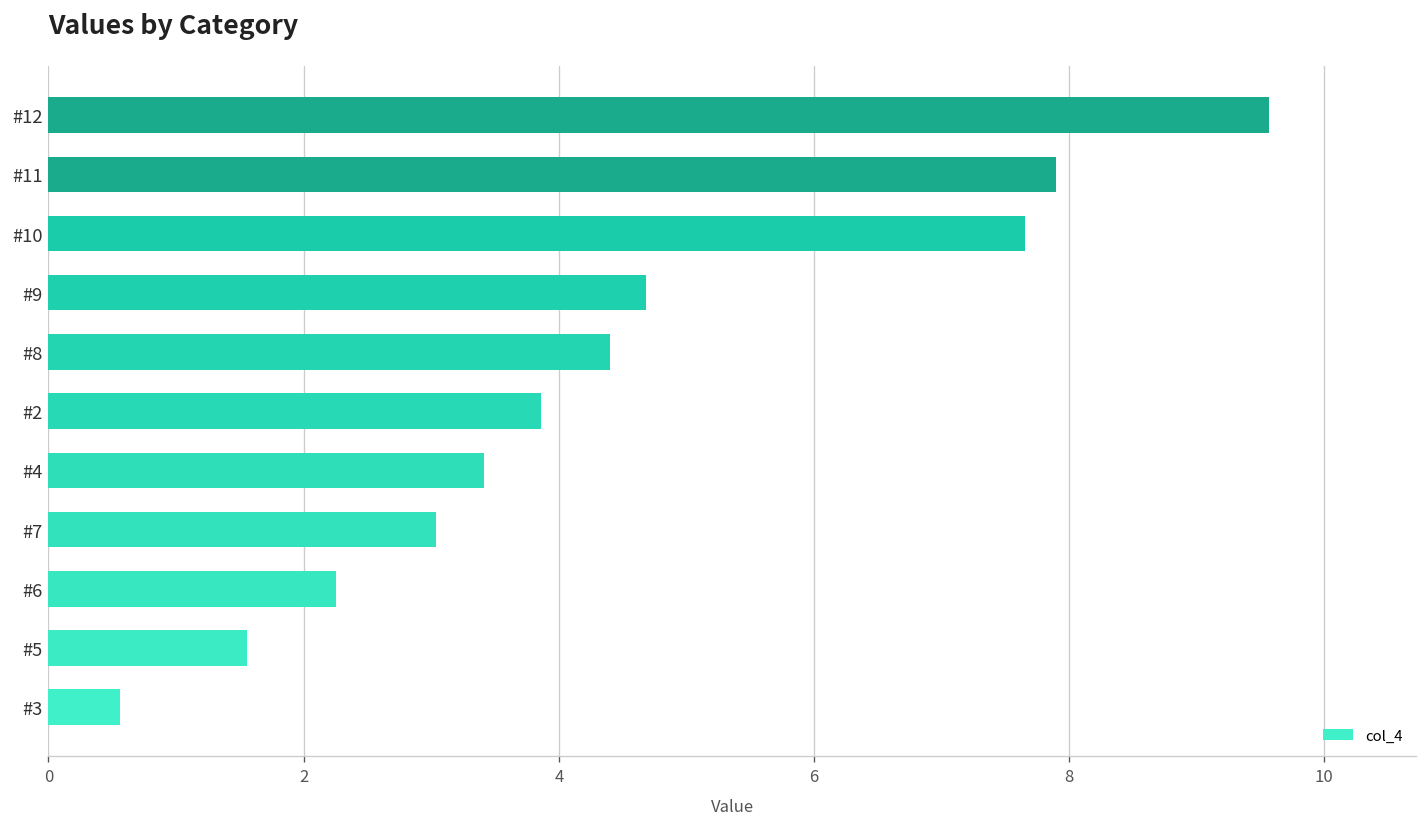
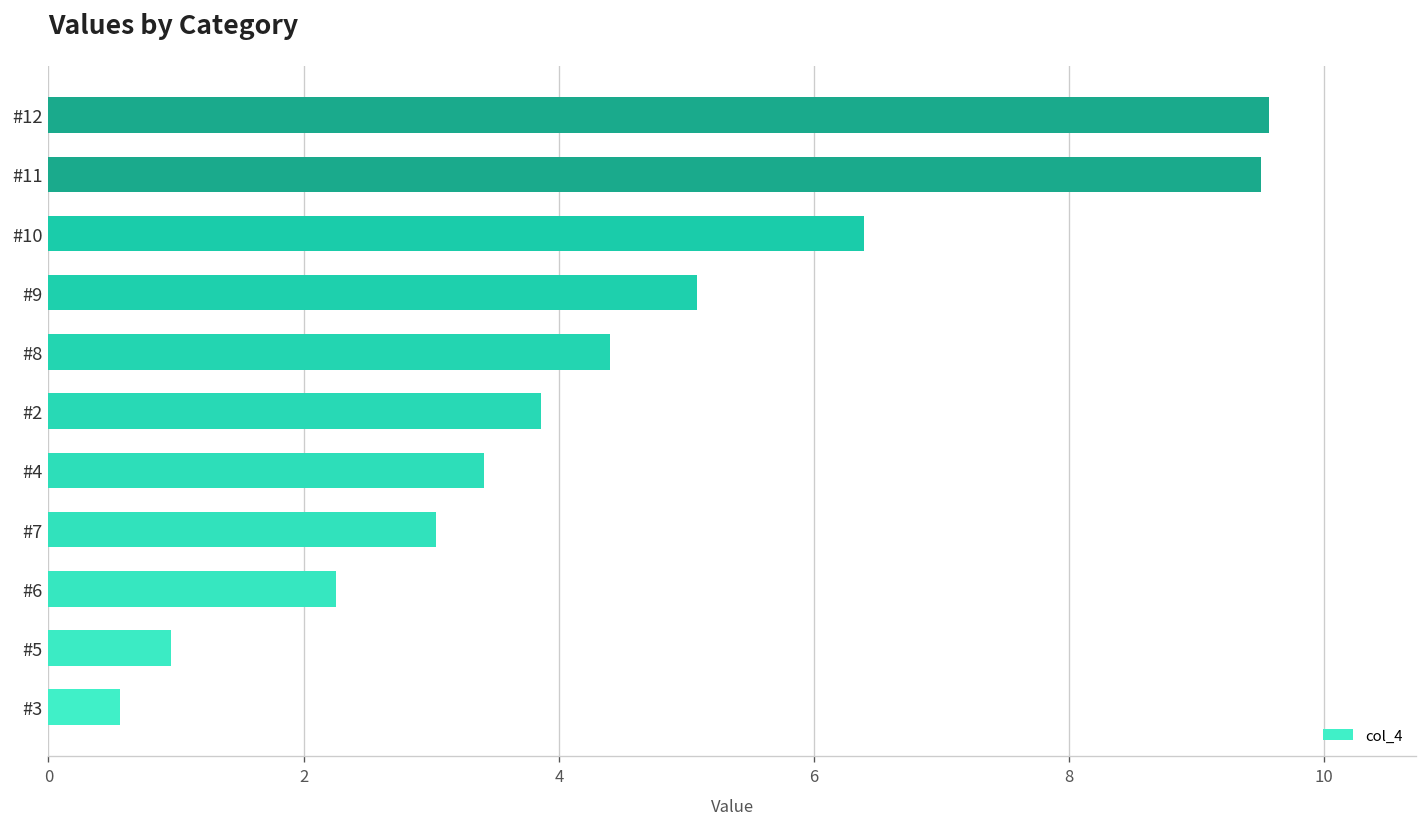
#11: 7.9 -> 9.5
#10: 7.65 -> 6.39
#9: 4.68 -> 5.08
#5: 1.56 -> 0.96
